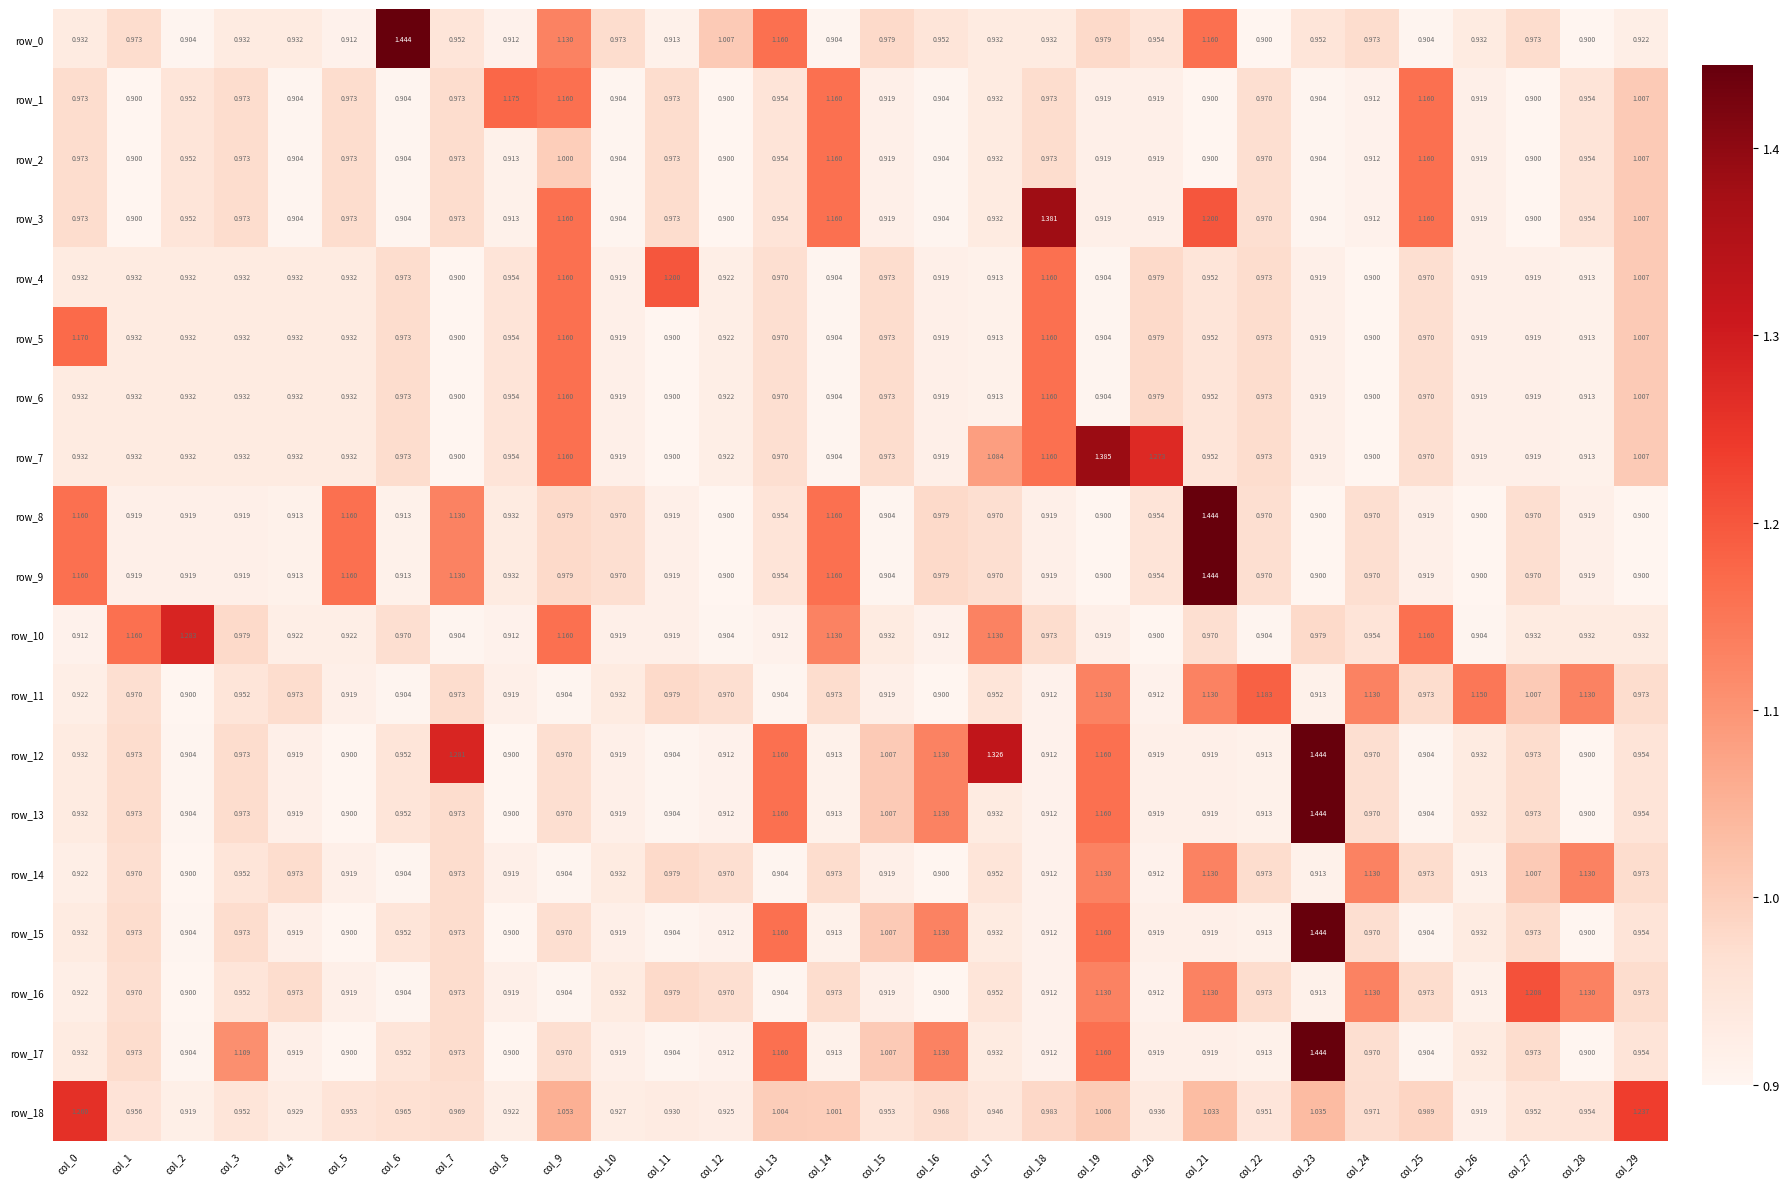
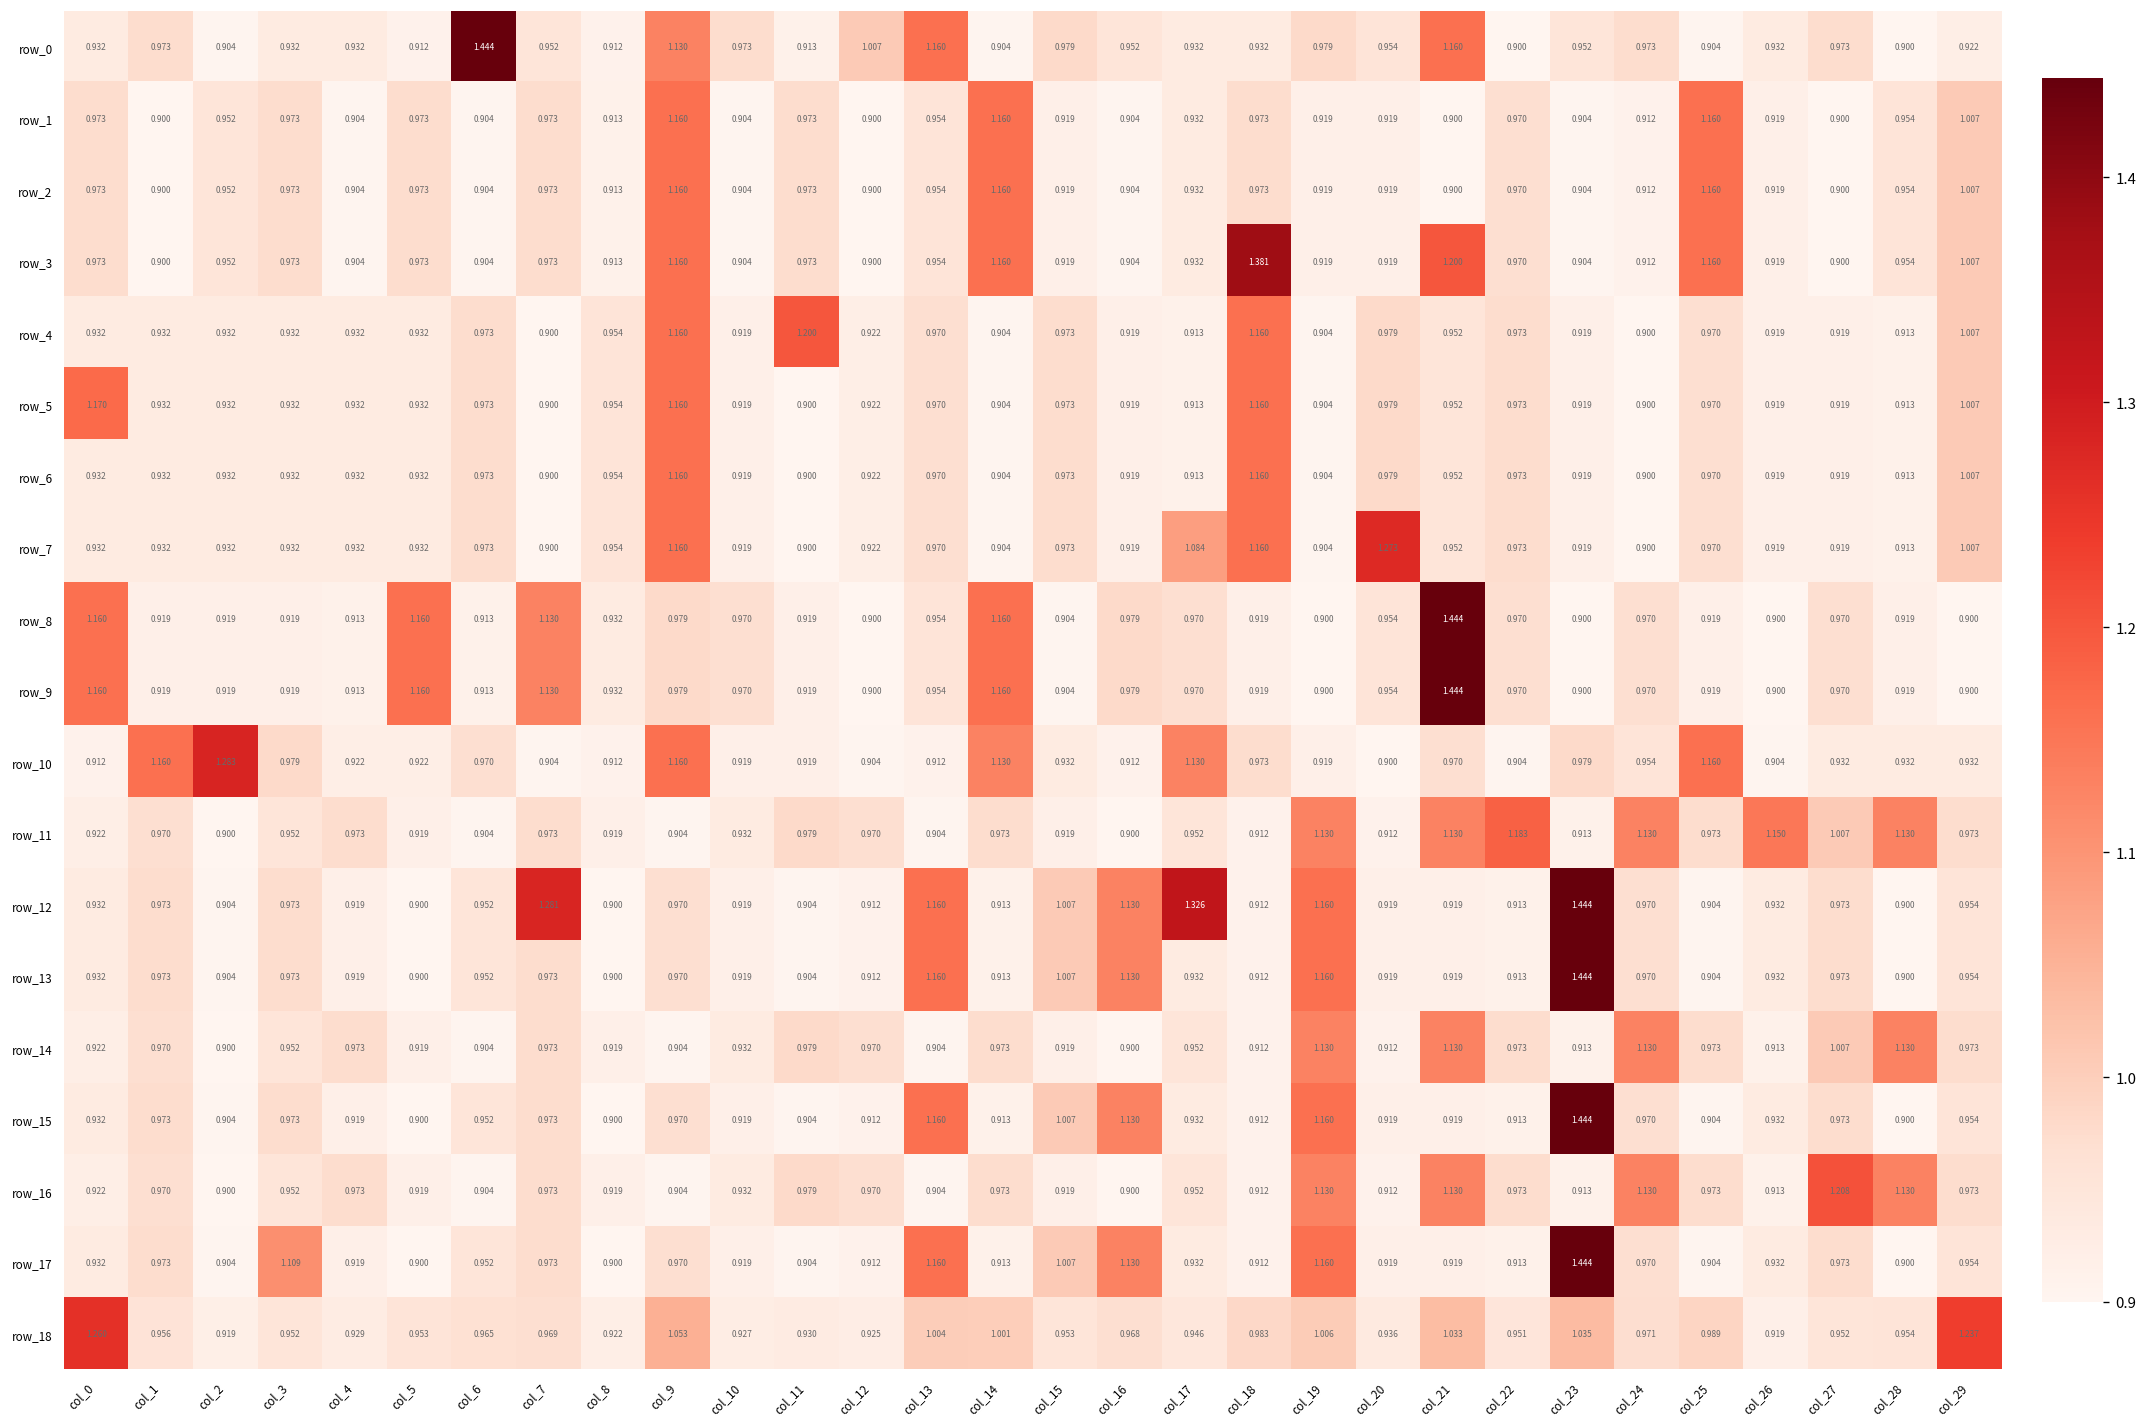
row_1, col_8: 1.175 -> 0.913
row_2, col_9: 1.000 -> 1.160
row_7, col_19: 1.385 -> 0.904
